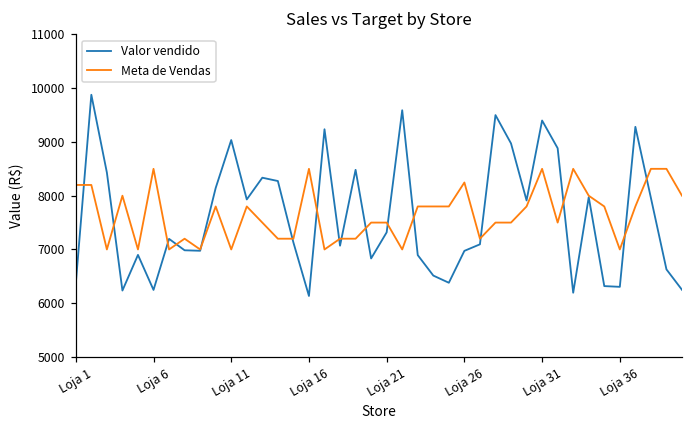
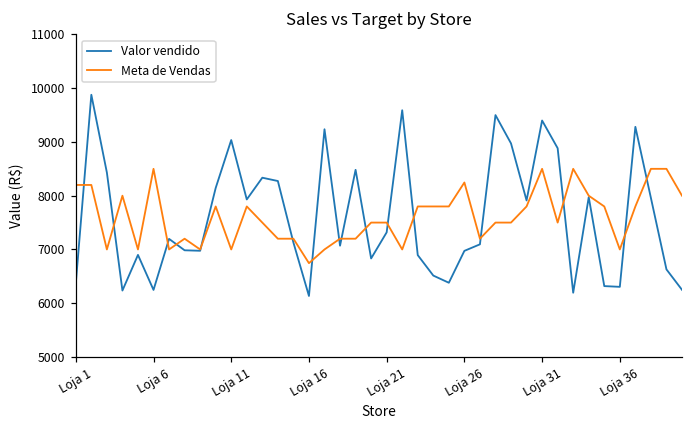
Meta de Vendas, Loja 16: 8500 -> 6700
